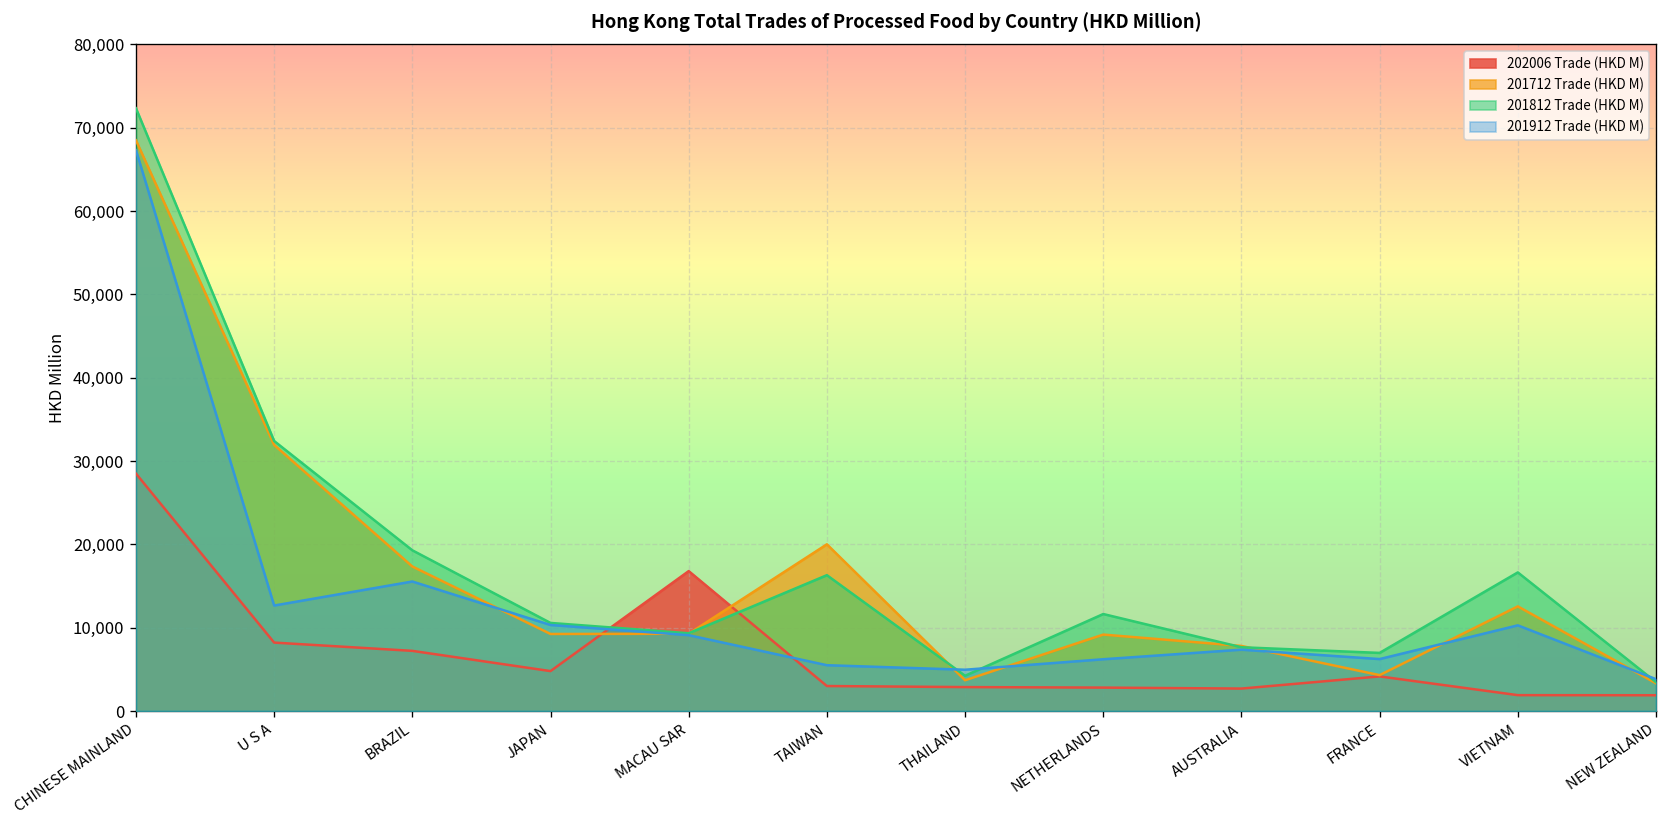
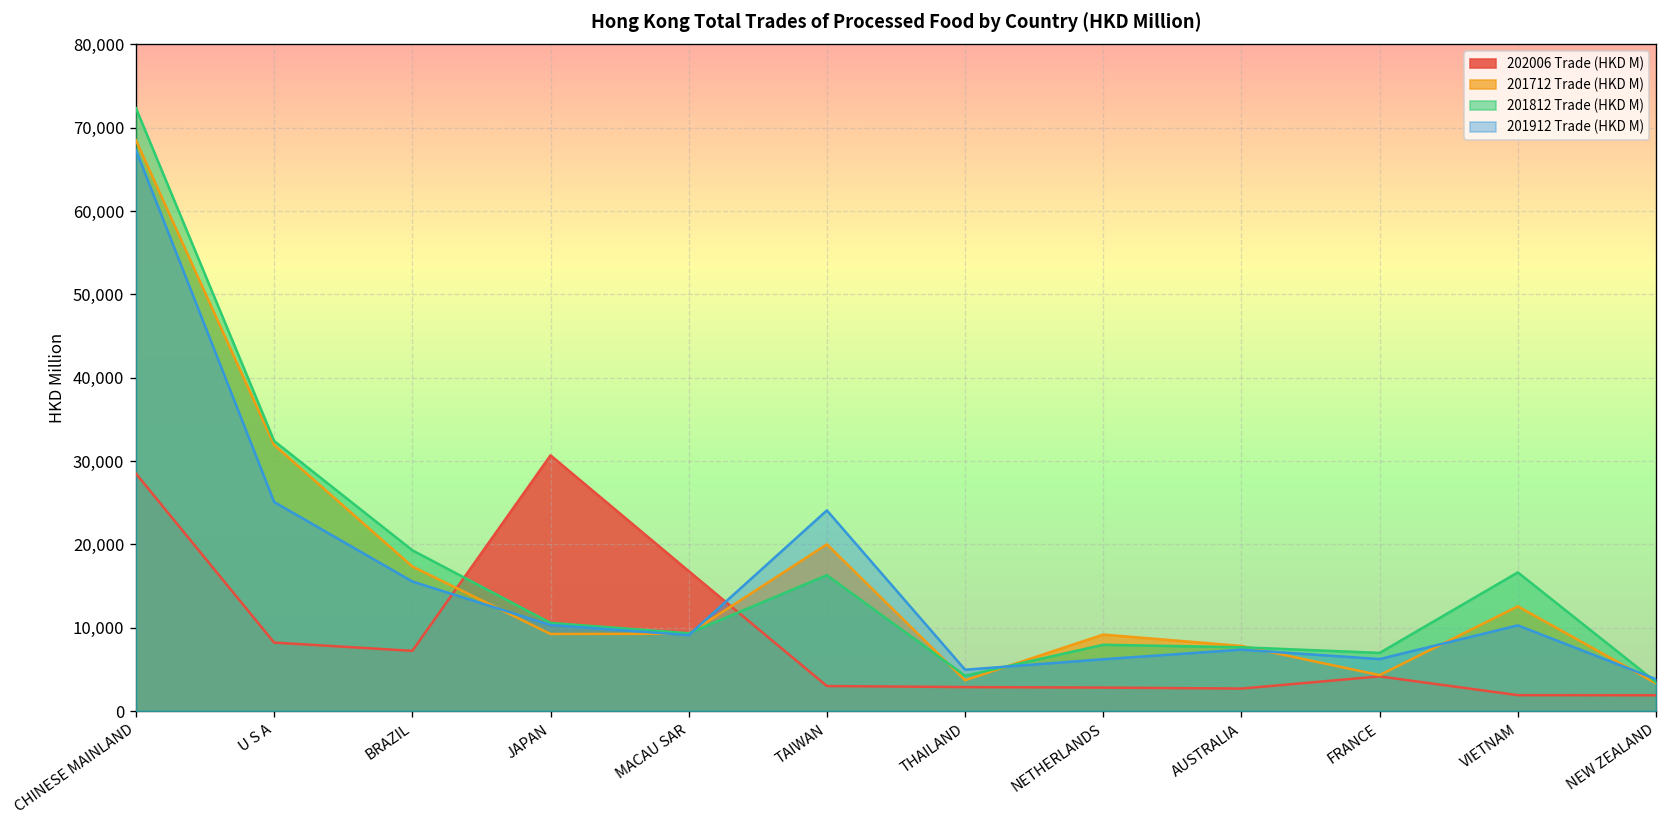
201912 Trade (HKD M), U S A: 13,000 -> 25,000
202006 Trade (HKD M), JAPAN: 5,000 -> 31,000
201912 Trade (HKD M), TAIWAN: 5,000 -> 24,000
201812 Trade (HKD M), NETHERLANDS: 12,000 -> 8,000
